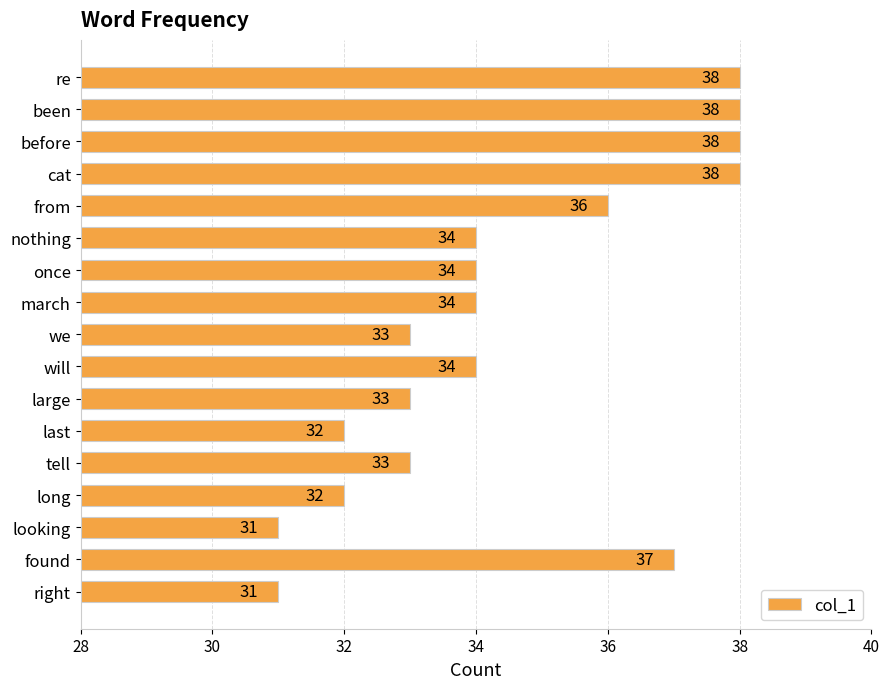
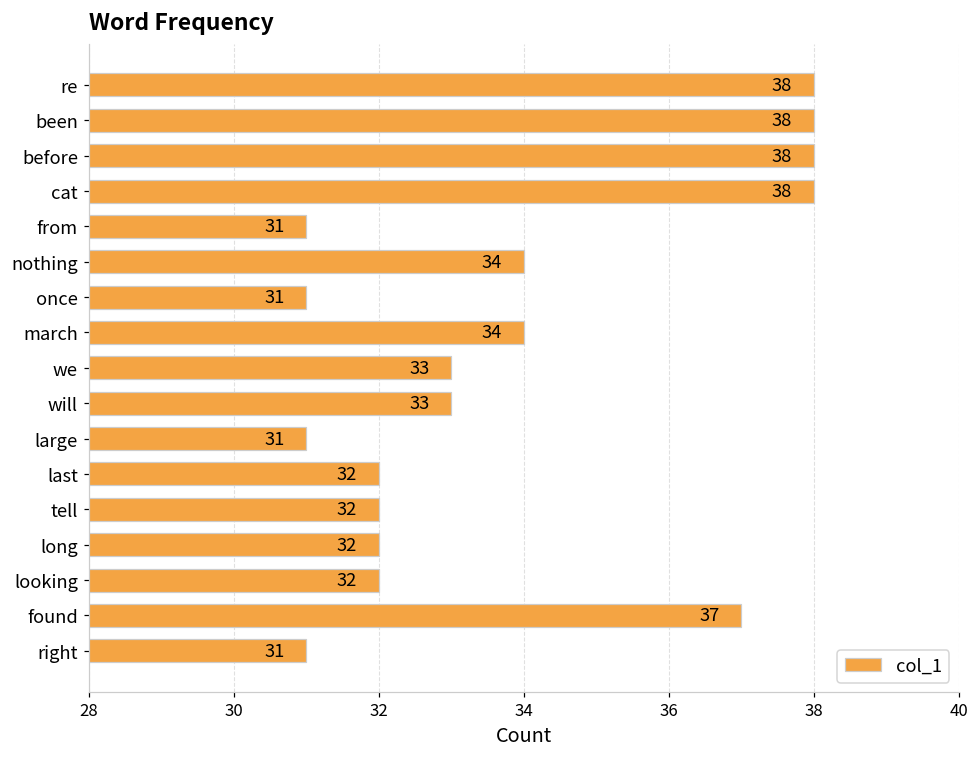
from: 36 -> 31
once: 34 -> 31
will: 34 -> 33
large: 33 -> 31
tell: 33 -> 32
looking: 31 -> 32
